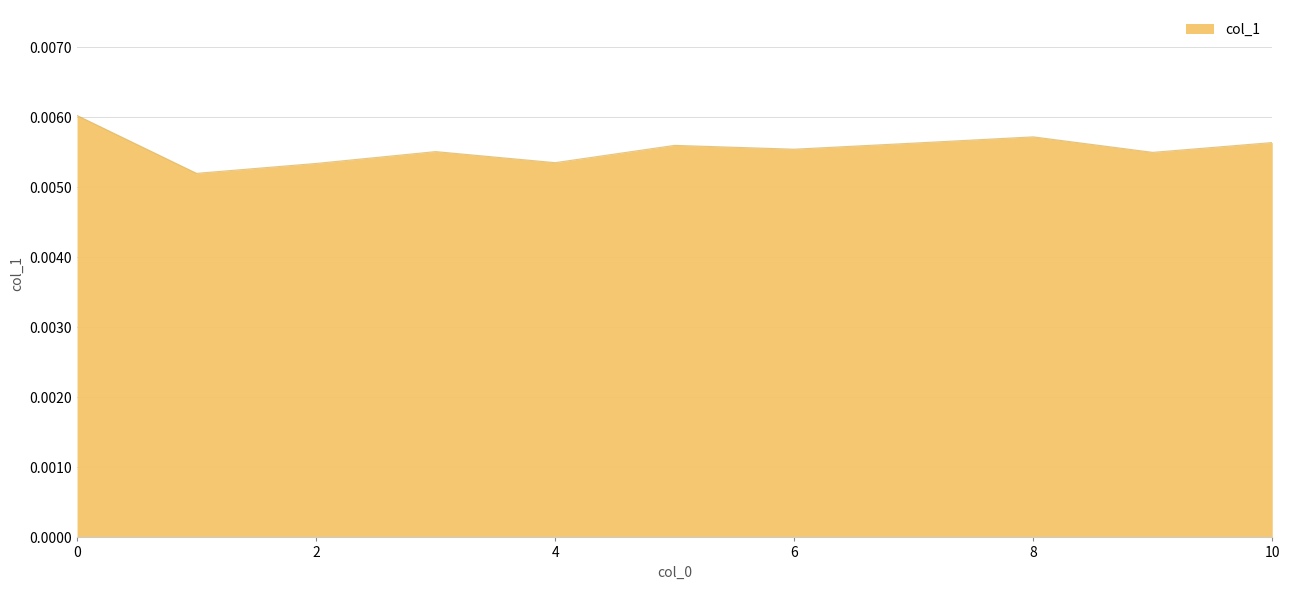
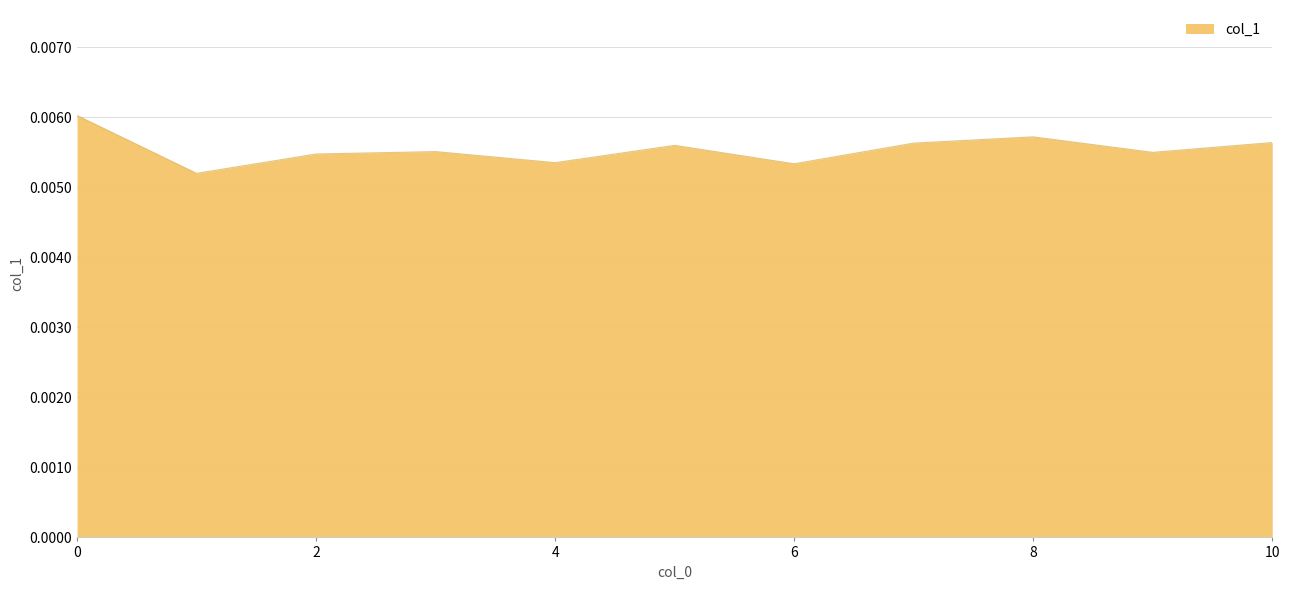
2: 0.0053 -> 0.0055
6: 0.0055 -> 0.0053
